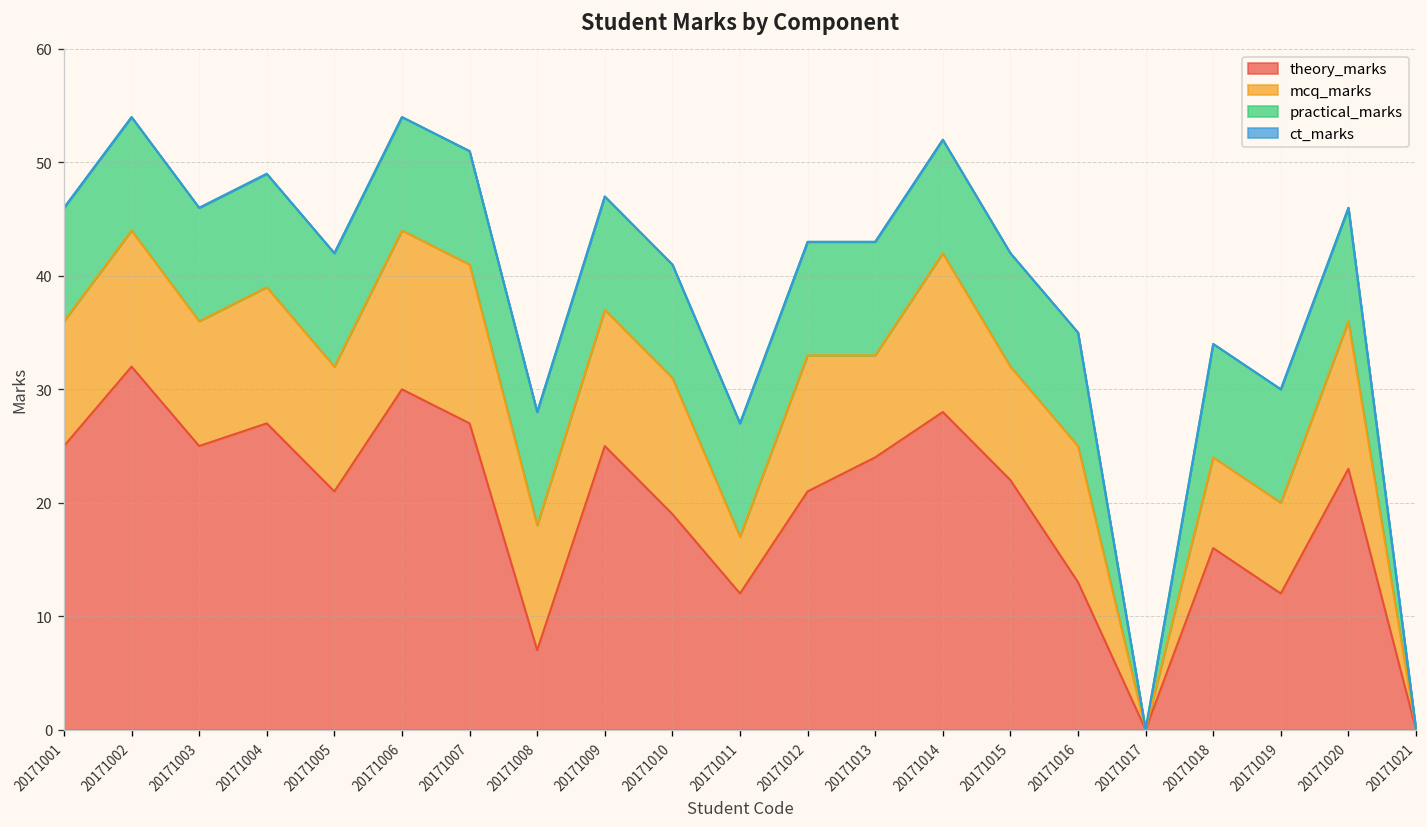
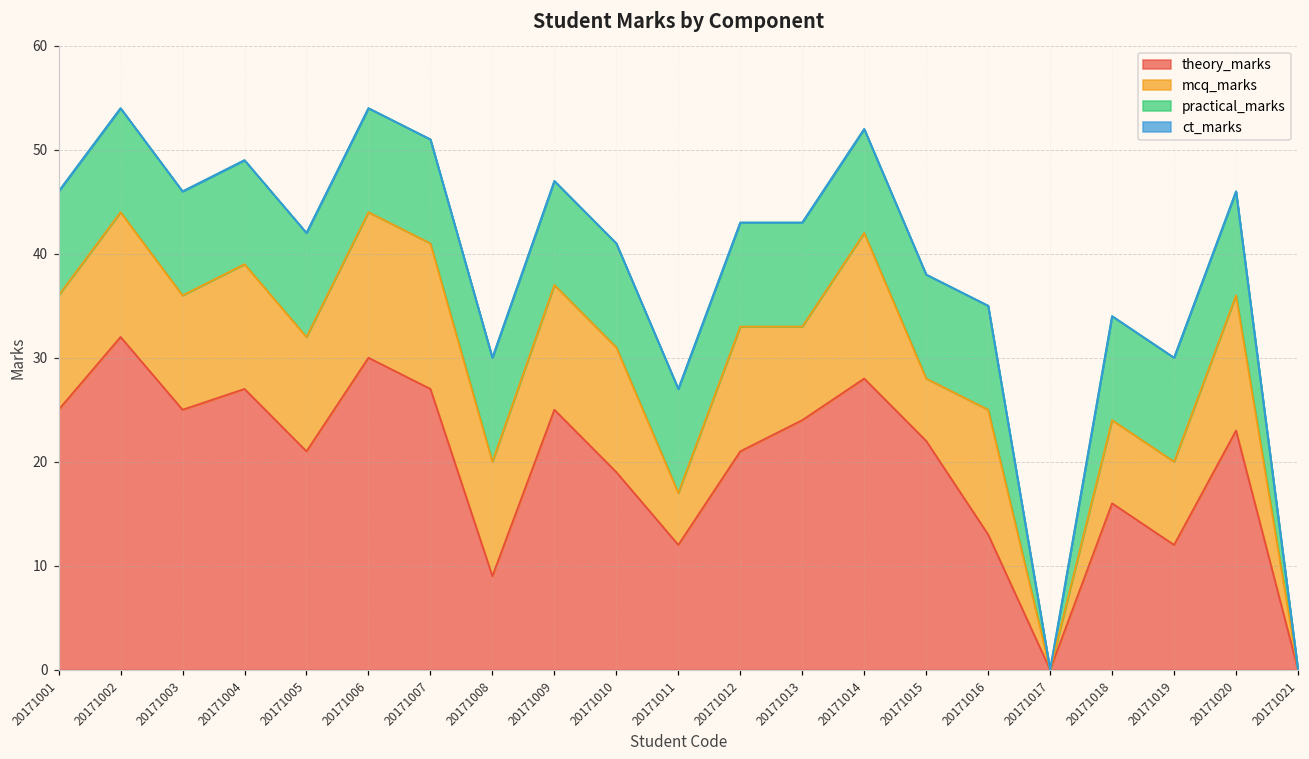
theory_marks, 20171008: 7 -> 9
mcq_marks, 20171015: 10 -> 6
